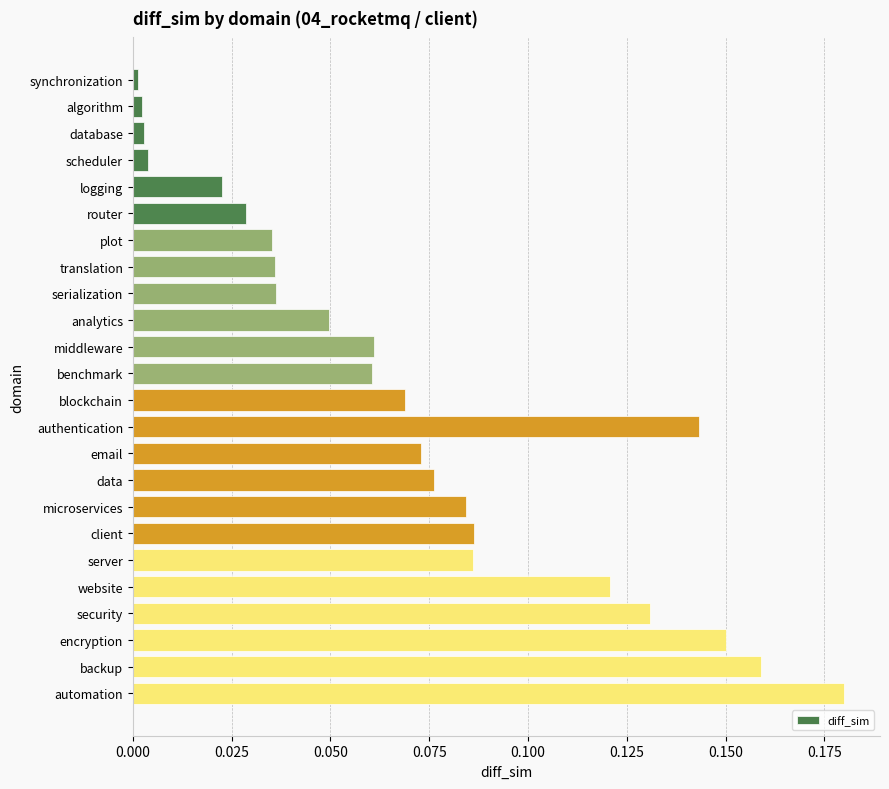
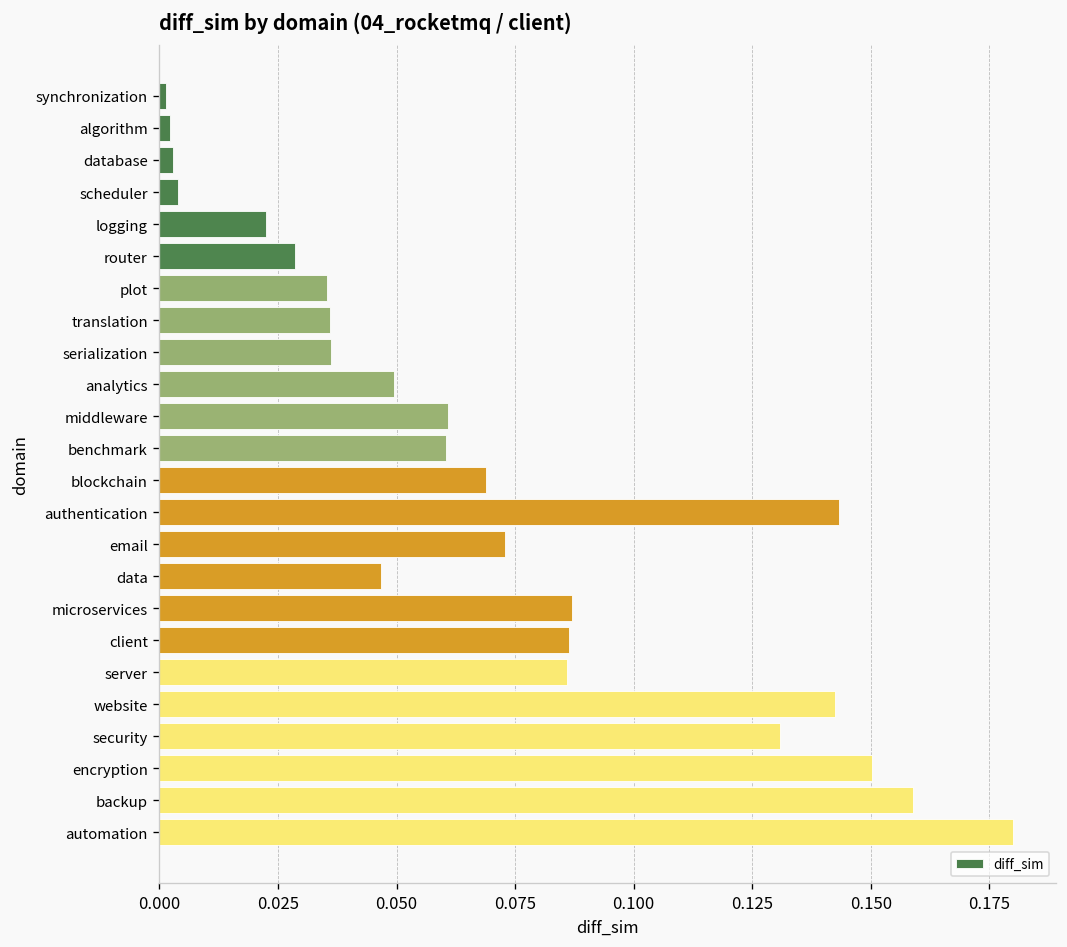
data: 0.076 -> 0.047
microservices: 0.084 -> 0.087
website: 0.121 -> 0.142
